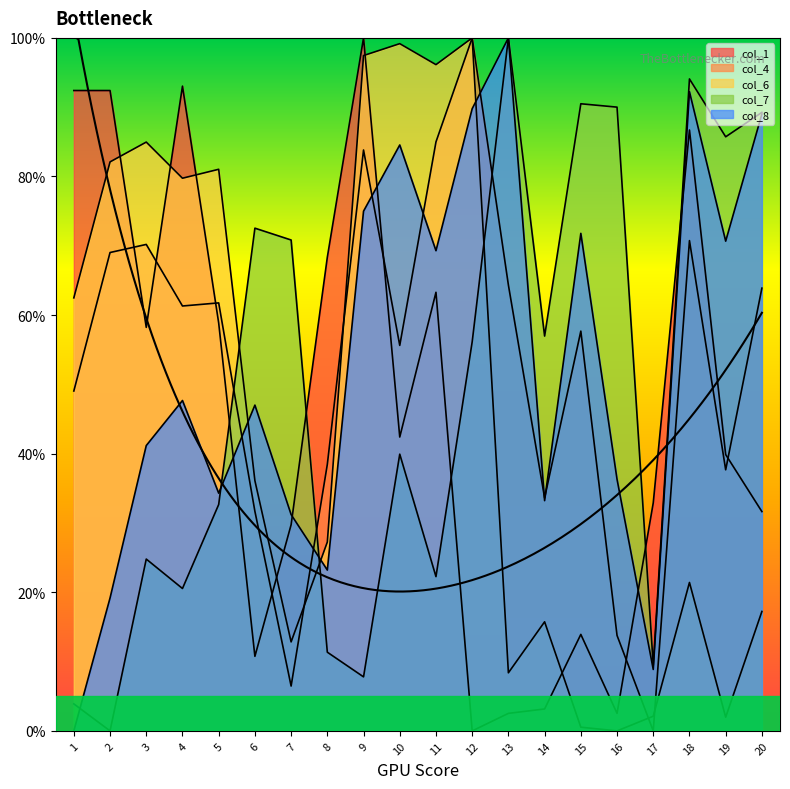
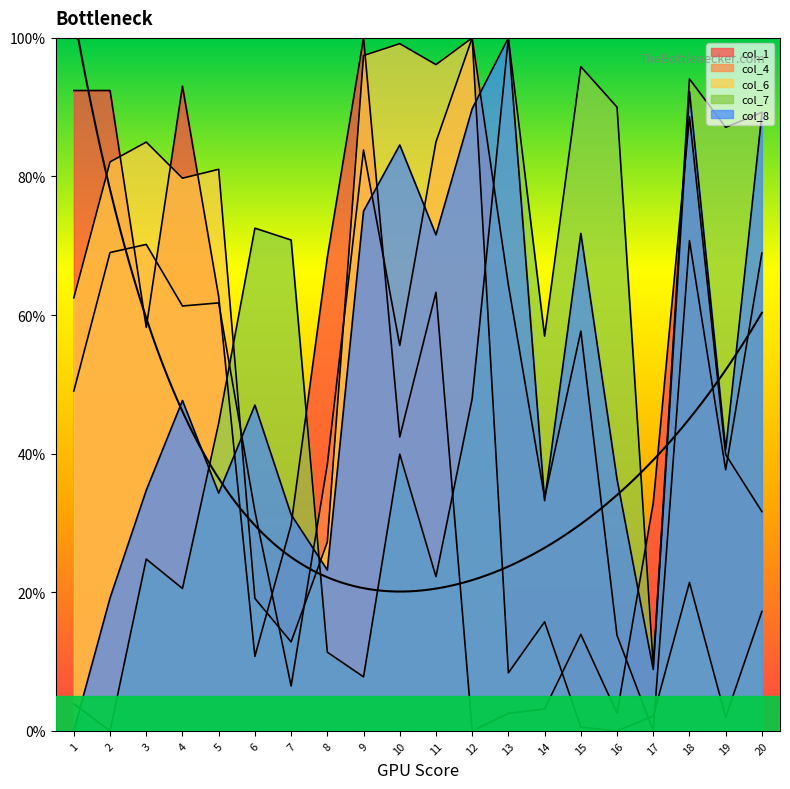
col_8, 3: 41% -> 35%
col_1, 5: 59% -> 63%
col_7, 5: 33% -> 44%
col_6, 6: 36% -> 19%
col_8, 11: 69% -> 72%
col_7, 12: 56% -> 48%
col_7, 15: 90% -> 96%
col_1, 18: 87% -> 89%
col_7, 19: 86% -> 87%
col_8, 19: 71% -> 41%
col_4, 20: 64% -> 69%
